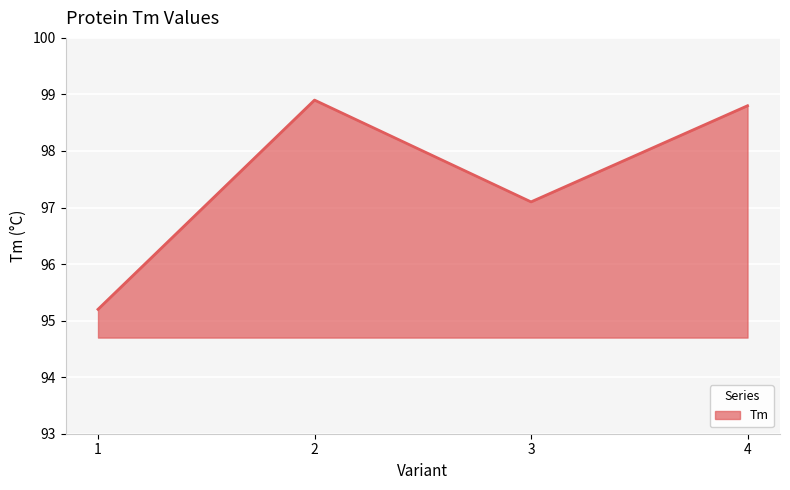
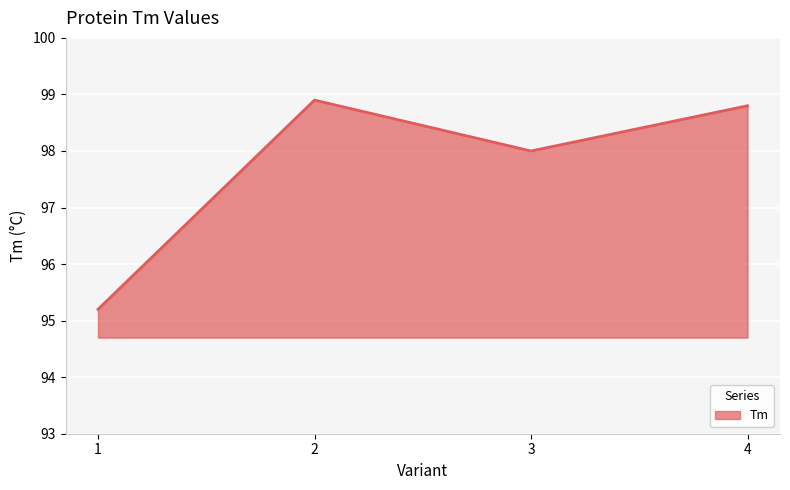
3: 97.1 -> 98.0
